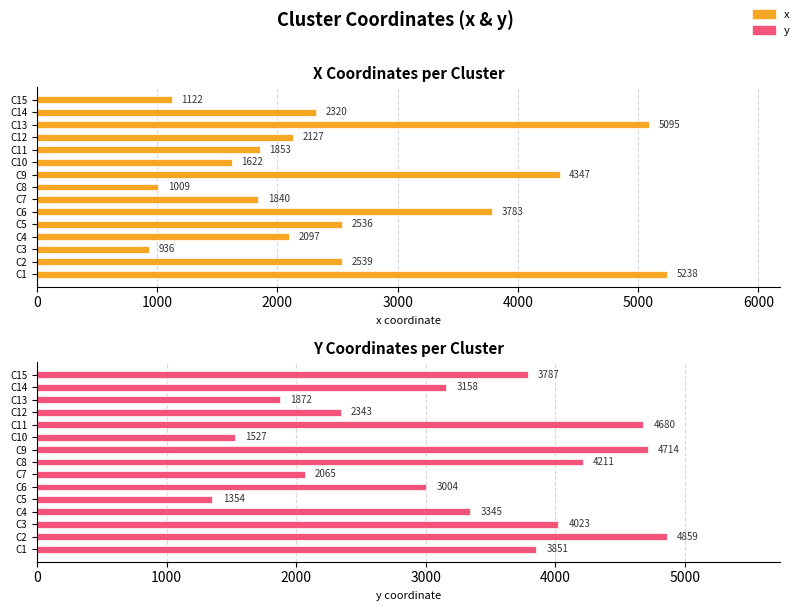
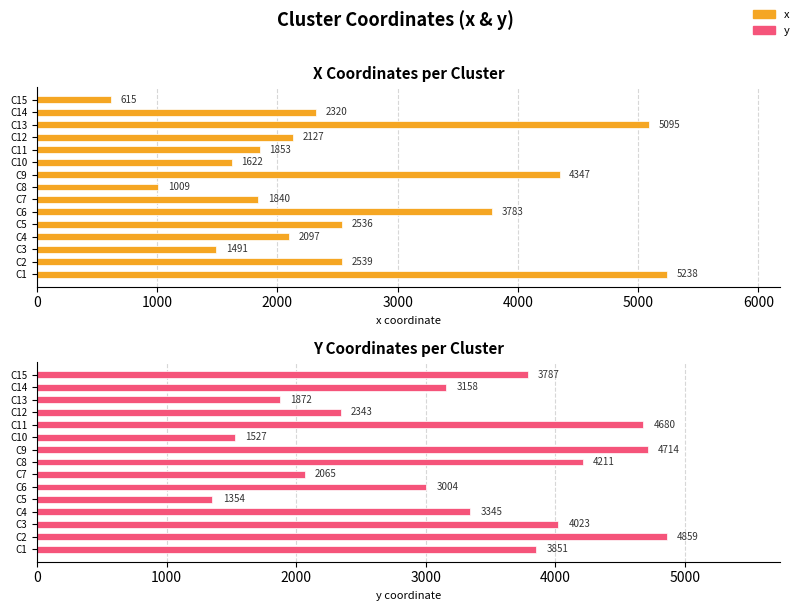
X Coordinates per Cluster, C15: 1122 -> 615
X Coordinates per Cluster, C3: 936 -> 1491
